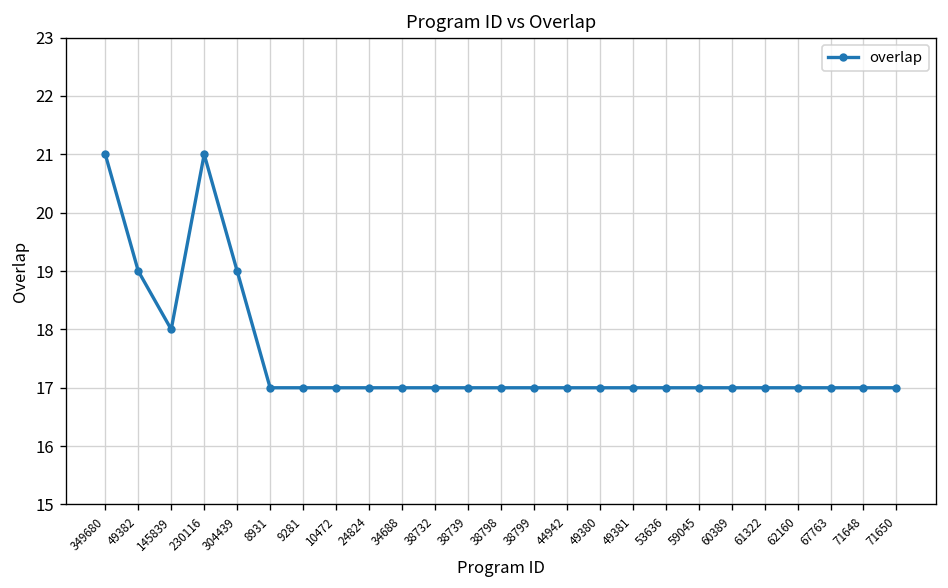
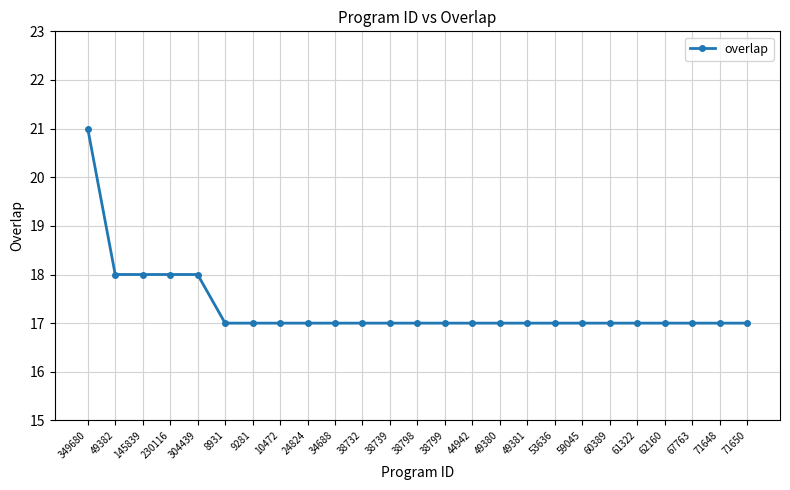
49382: 19 -> 18
230116: 21 -> 18
304439: 19 -> 18
